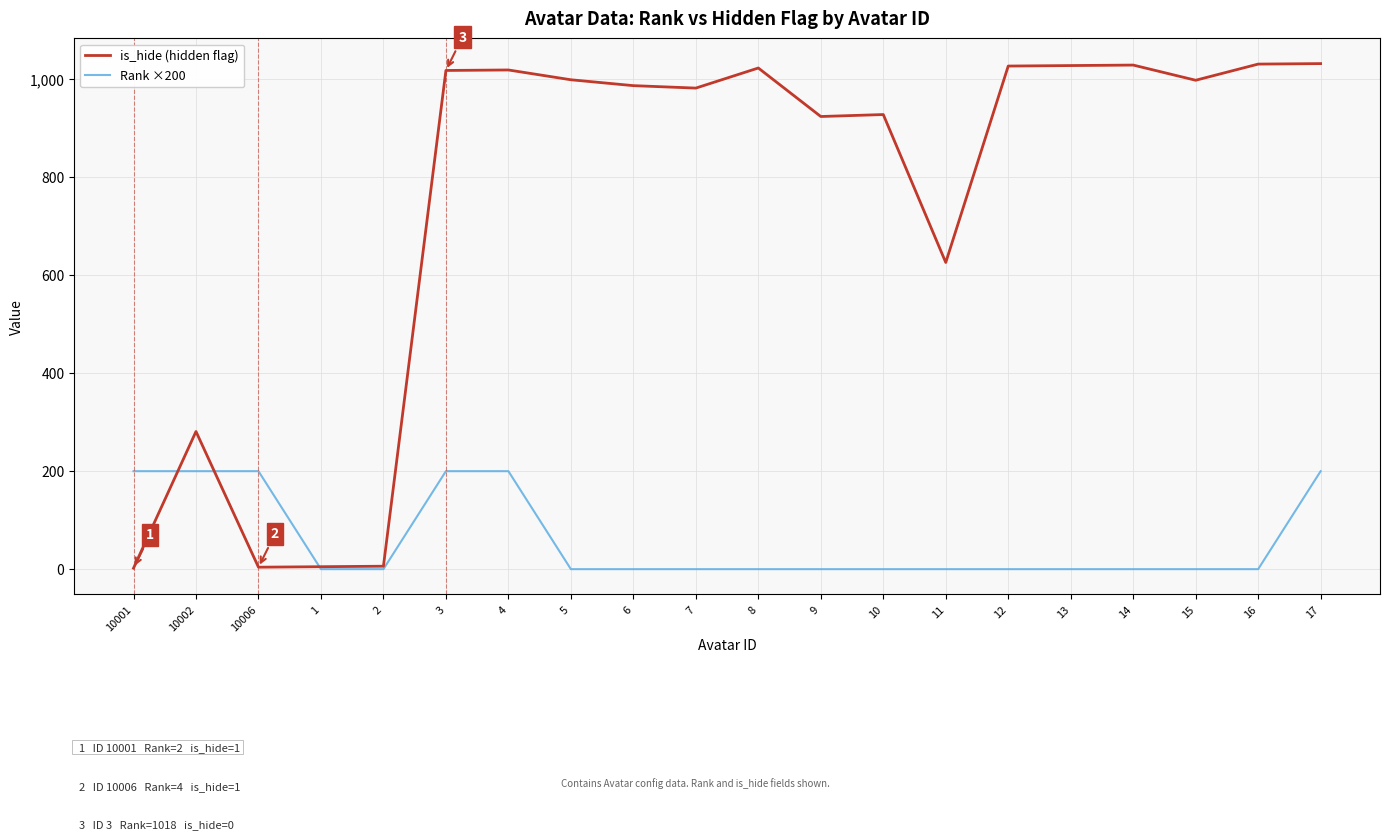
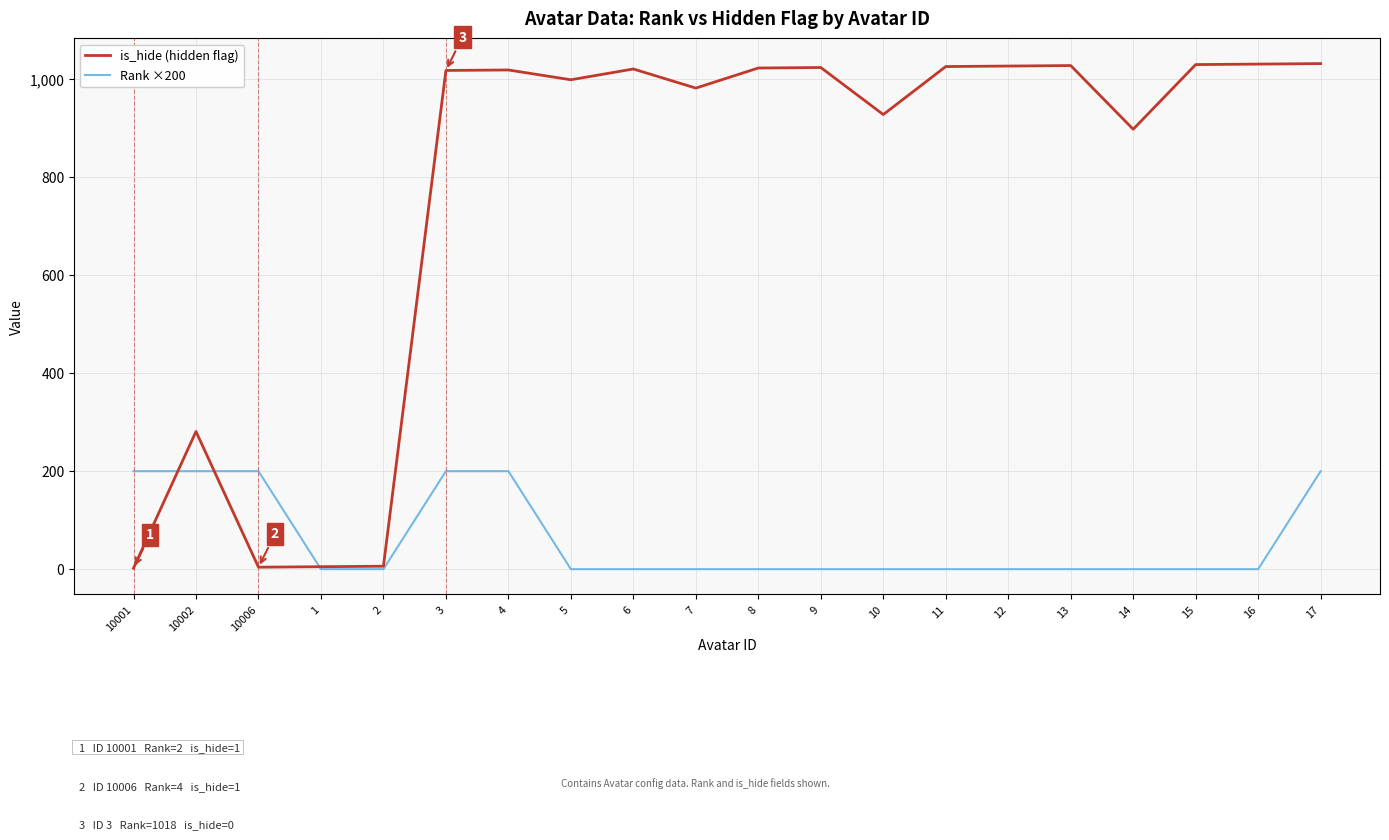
is_hide (hidden flag), 6: 990 -> 1,020
is_hide (hidden flag), 9: 920 -> 1,020
is_hide (hidden flag), 11: 630 -> 1,030
is_hide (hidden flag), 14: 1,030 -> 900
is_hide (hidden flag), 15: 1,000 -> 1,030
